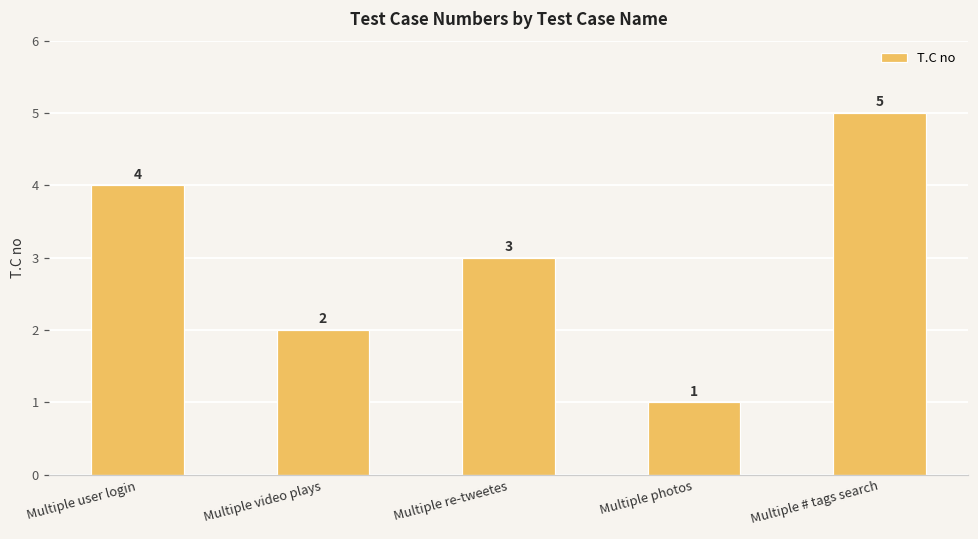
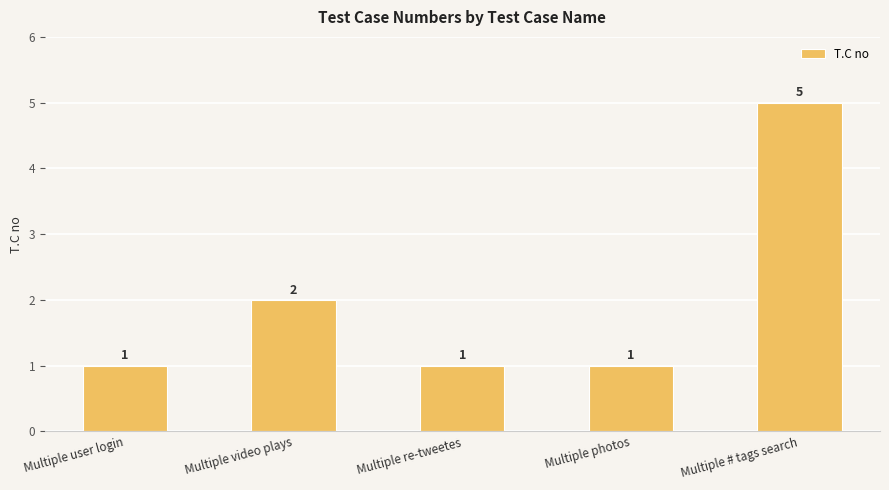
Multiple user login: 4 -> 1
Multiple re-tweetes: 3 -> 1
